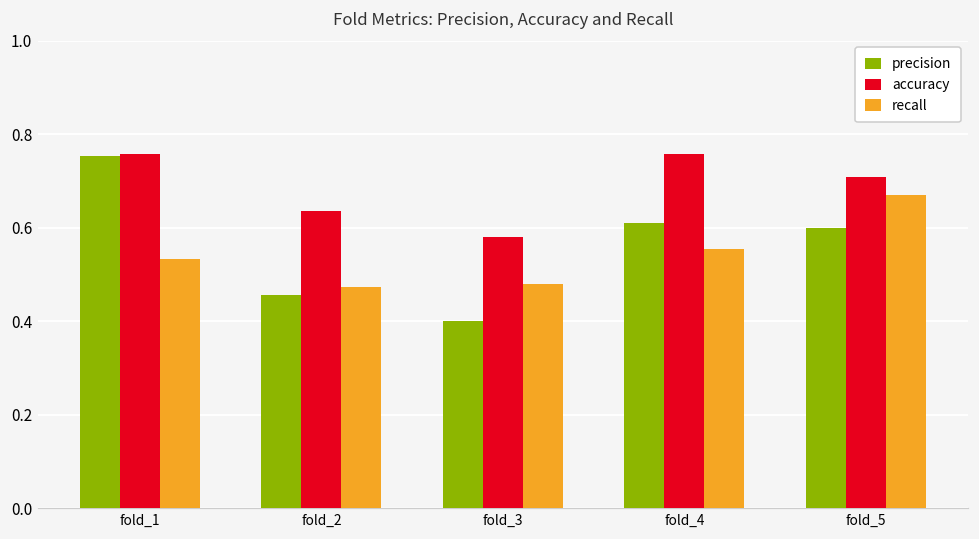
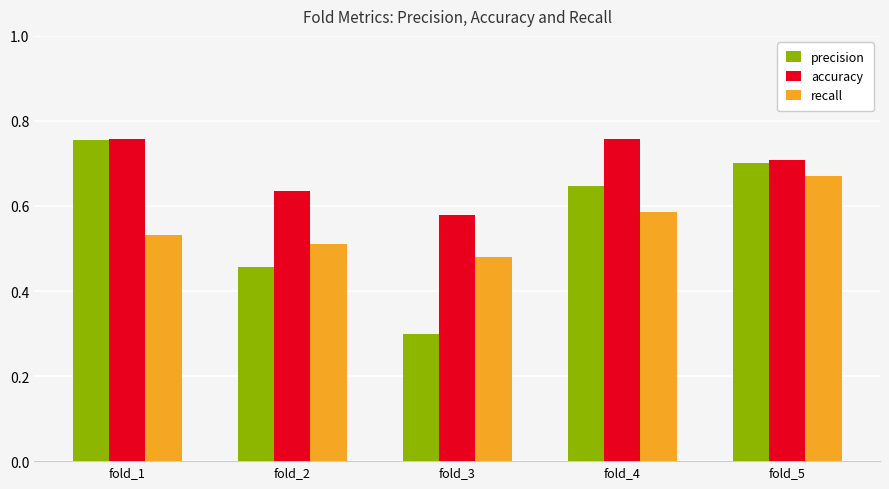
recall, fold_2: 0.47 -> 0.51
precision, fold_3: 0.4 -> 0.3
precision, fold_4: 0.61 -> 0.65
recall, fold_4: 0.56 -> 0.59
precision, fold_5: 0.6 -> 0.7
